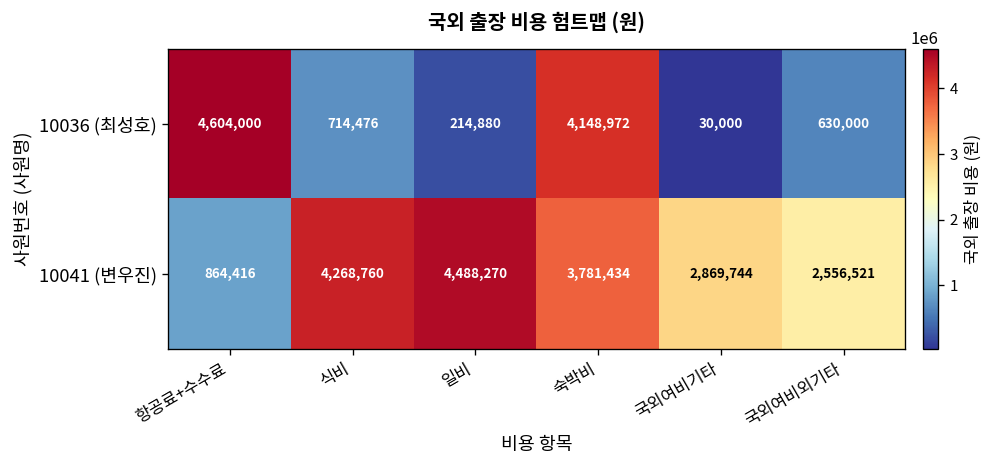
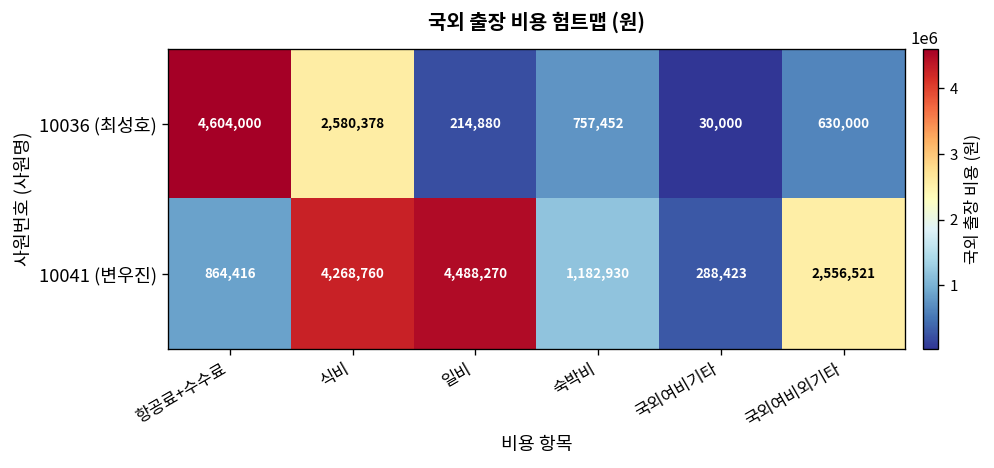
10036 (최성호), 식비: 714,476 -> 2,580,378
10036 (최성호), 숙박비: 4,148,972 -> 757,452
10041 (변우진), 숙박비: 3,781,434 -> 1,182,930
10041 (변우진), 국외여비기타: 2,869,744 -> 288,423
